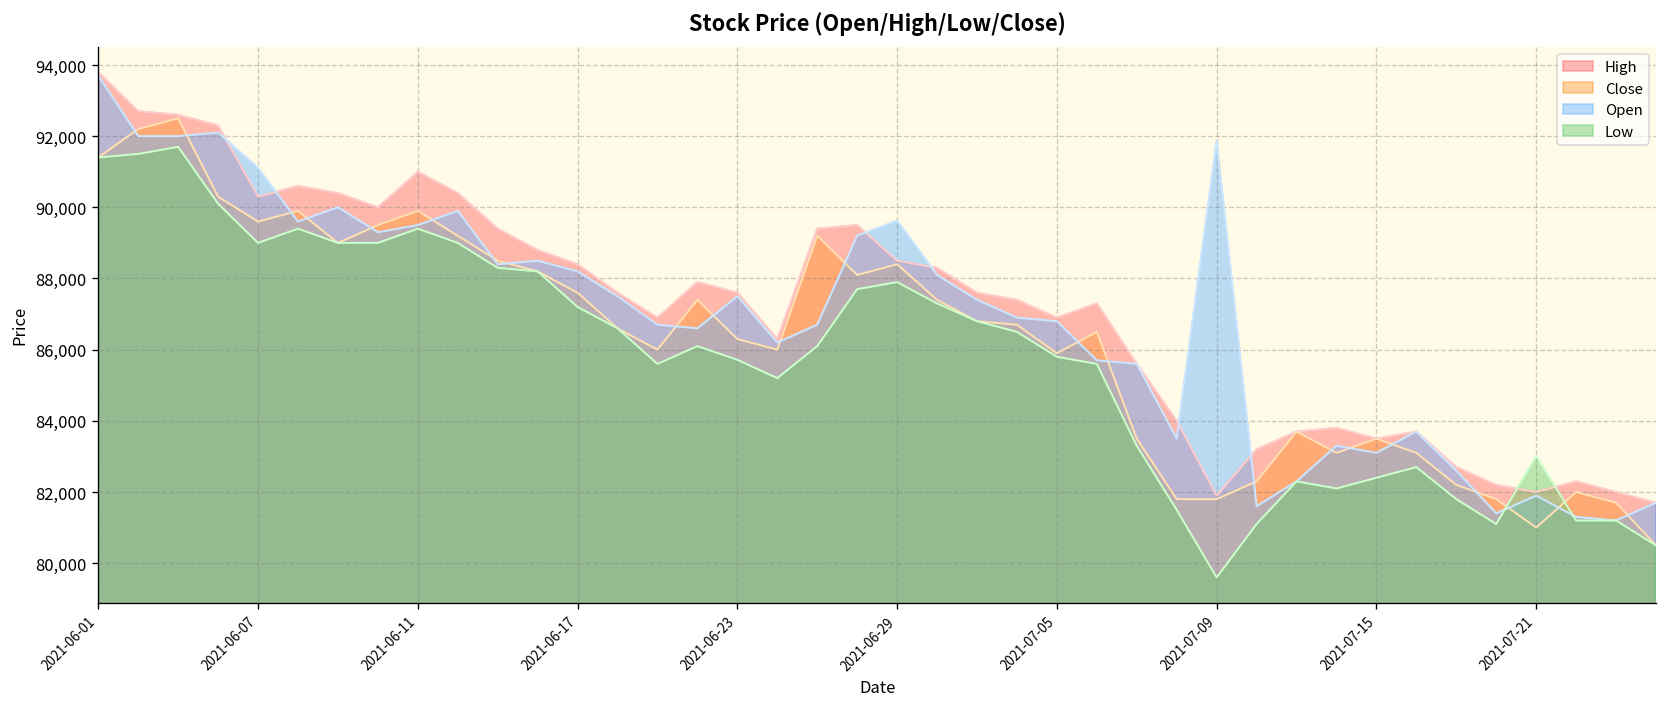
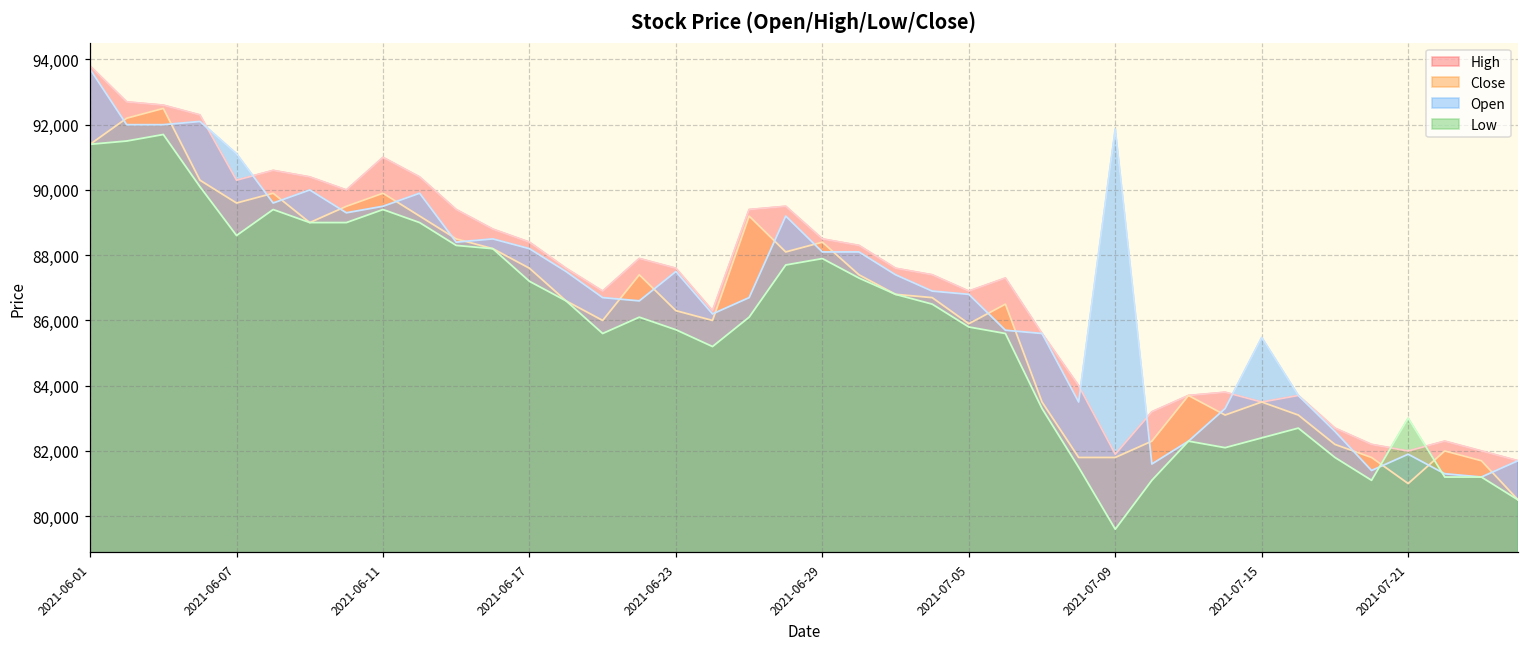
Low, 2021-06-07: 89,000 -> 88,600
Open, 2021-06-29: 89,600 -> 88,100
Open, 2021-07-15: 83,100 -> 85,500
